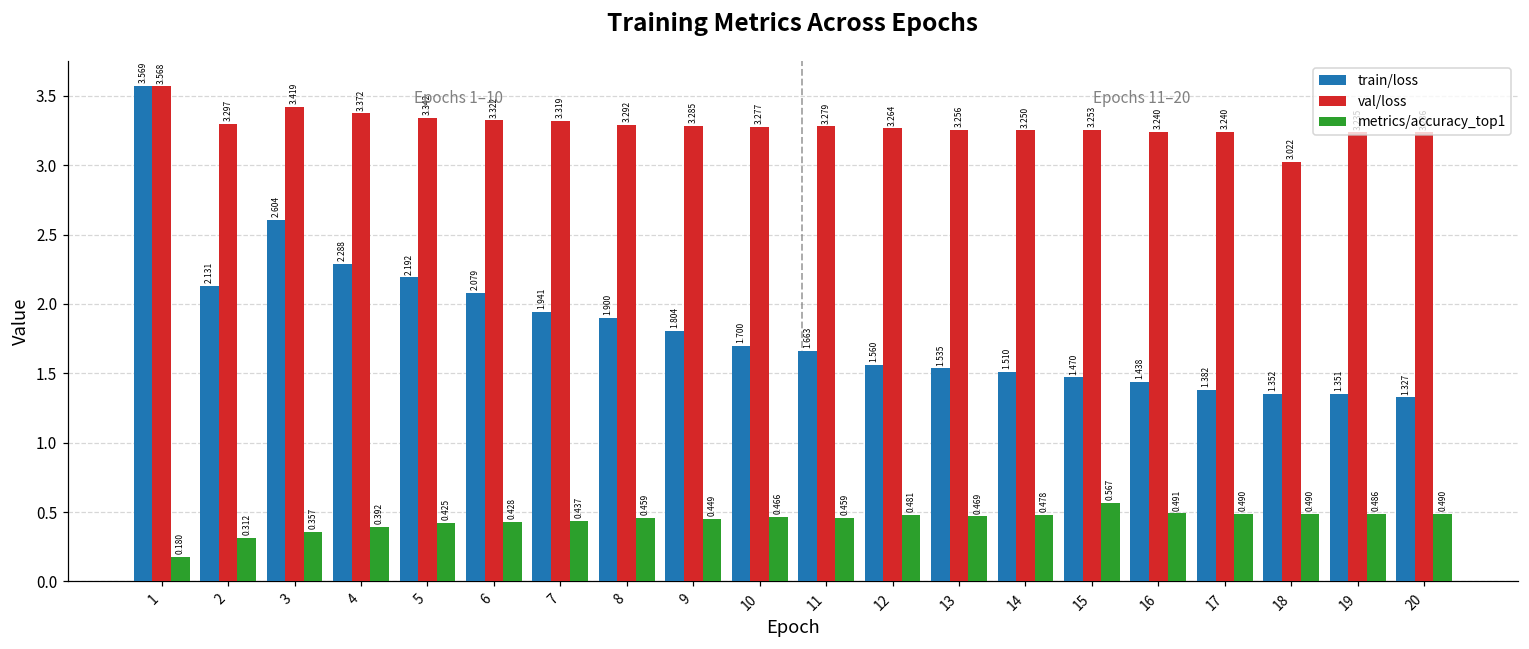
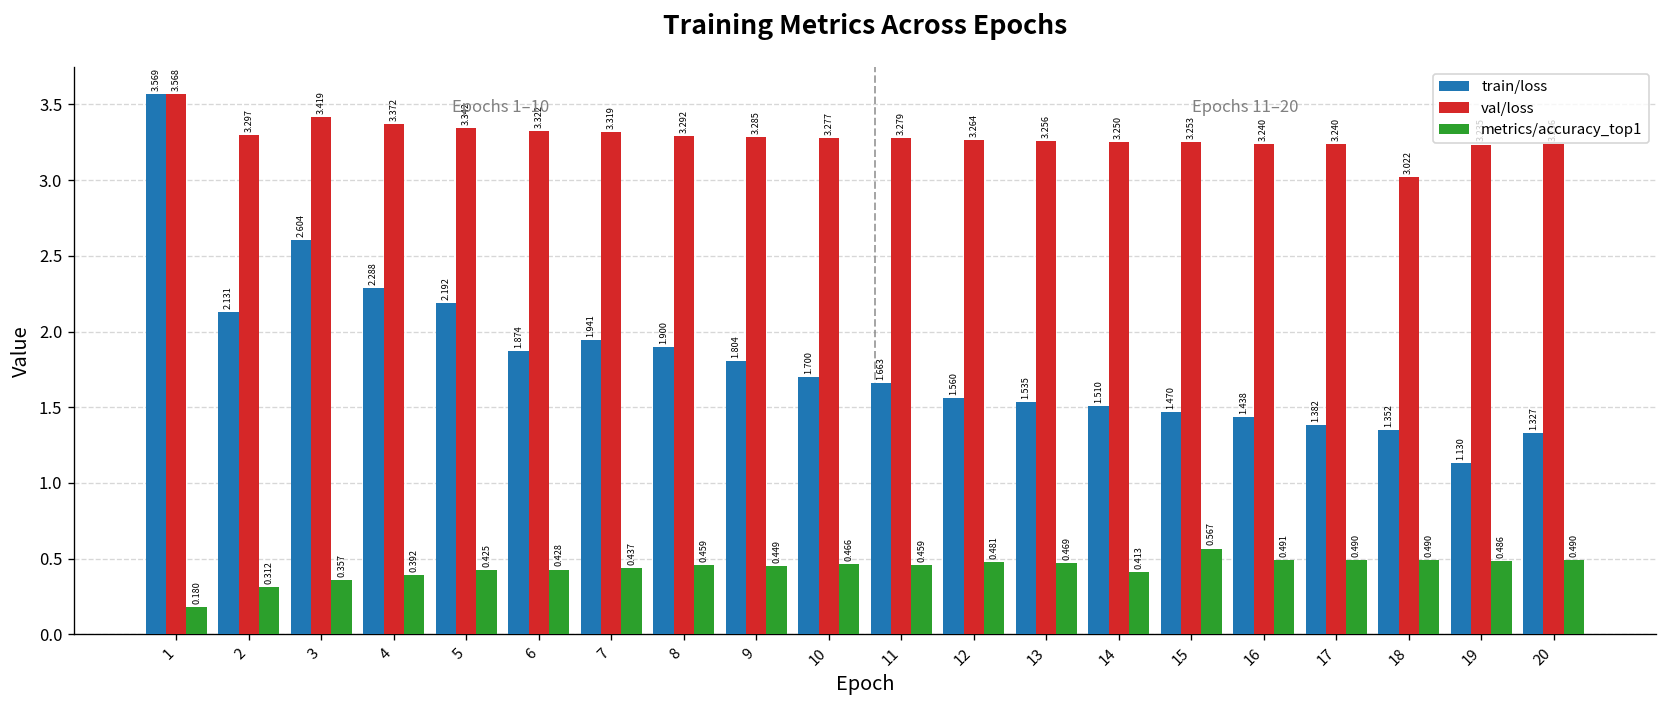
train/loss, 6: 2.079 -> 1.874
metrics/accuracy_top1, 14: 0.478 -> 0.413
train/loss, 19: 1.351 -> 1.130
